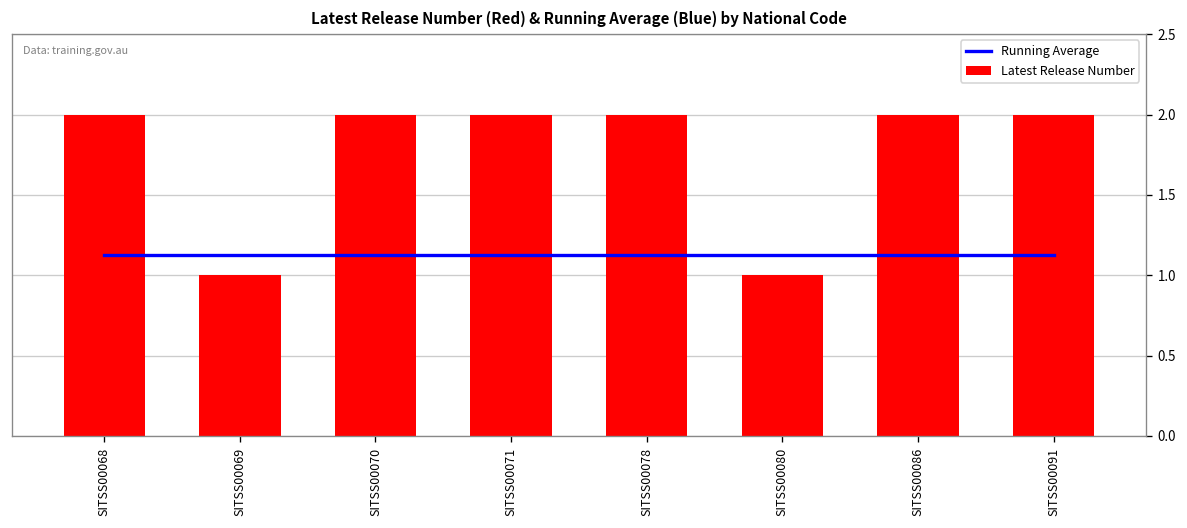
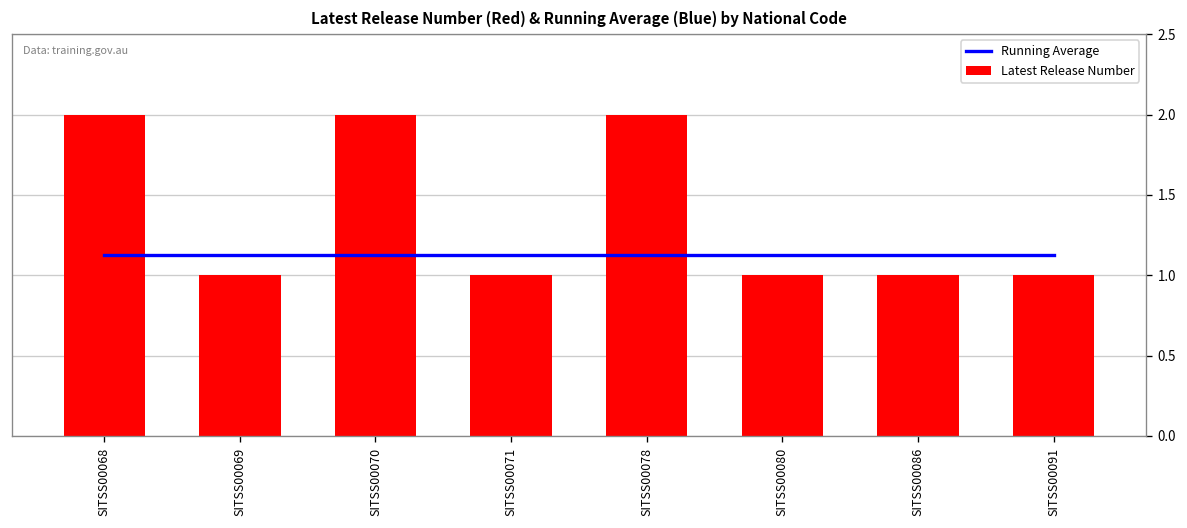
Latest Release Number, SITSS00071: 2 -> 1
Latest Release Number, SITSS00086: 2 -> 1
Latest Release Number, SITSS00091: 2 -> 1
